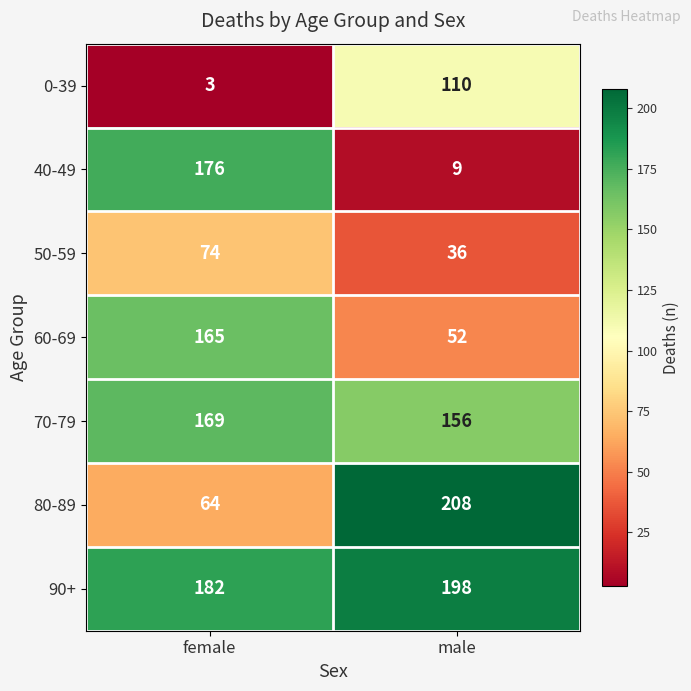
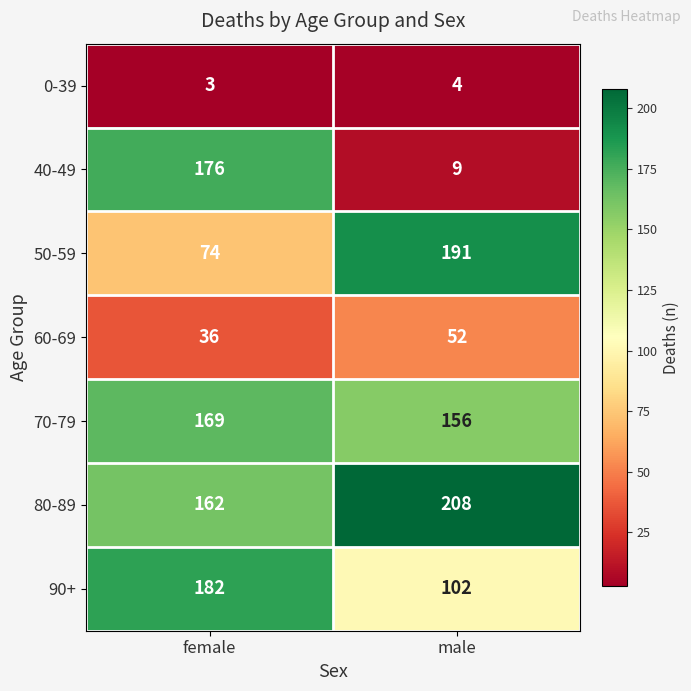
0-39, male: 110 -> 4
50-59, male: 36 -> 191
60-69, female: 165 -> 36
80-89, female: 64 -> 162
90+, male: 198 -> 102
